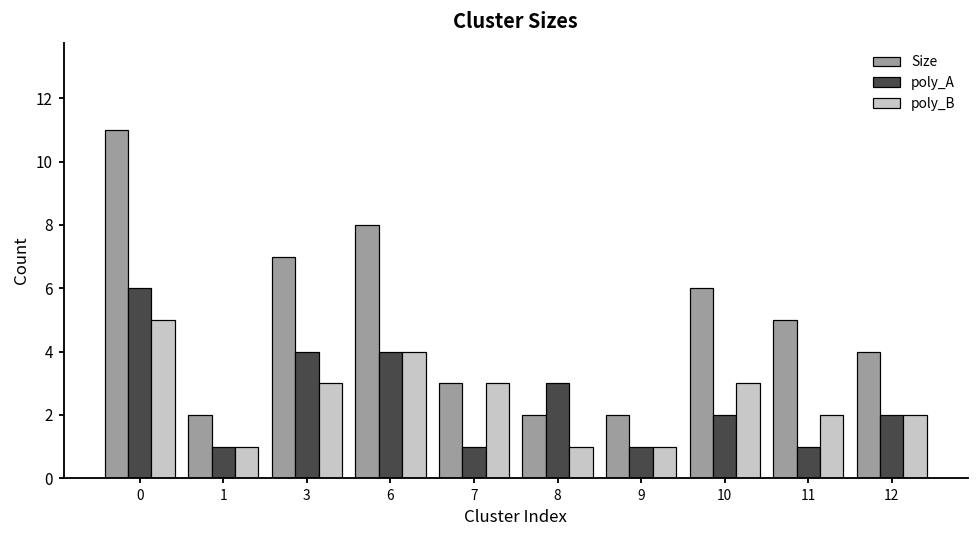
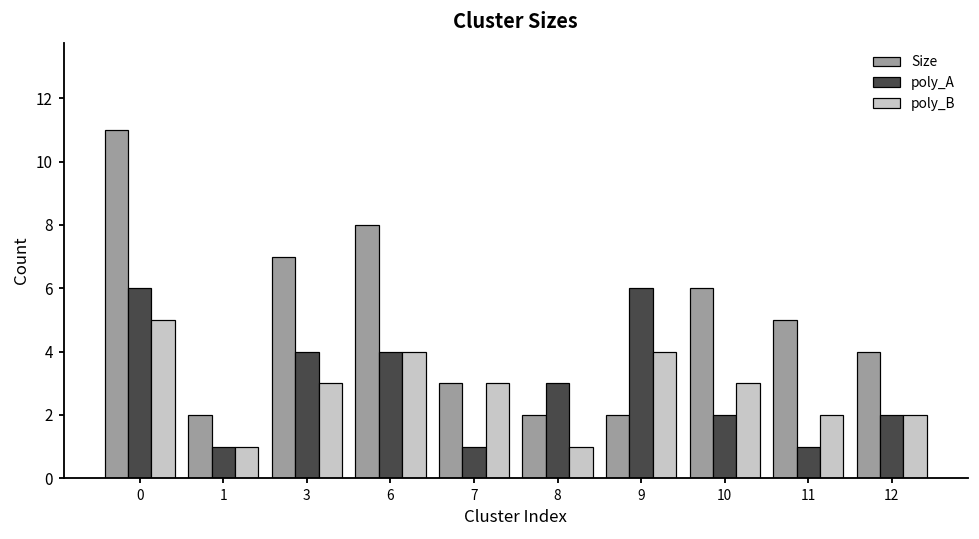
poly_A, 9: 1 -> 6
poly_B, 9: 1 -> 4
